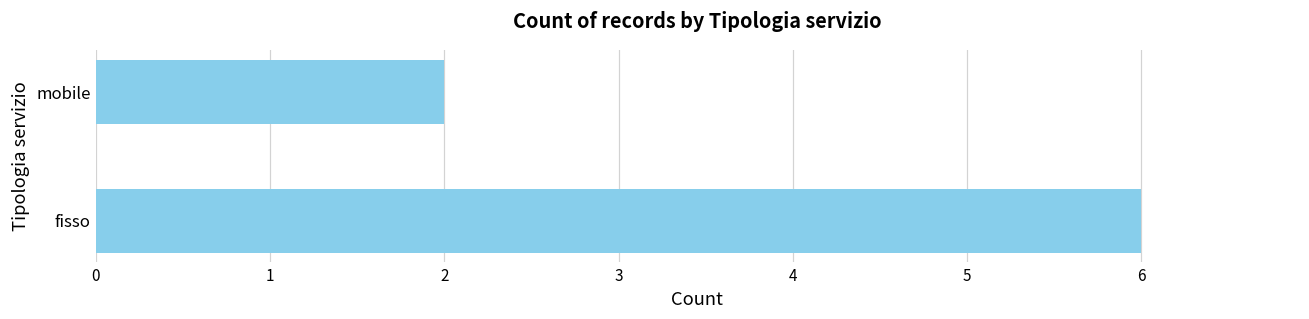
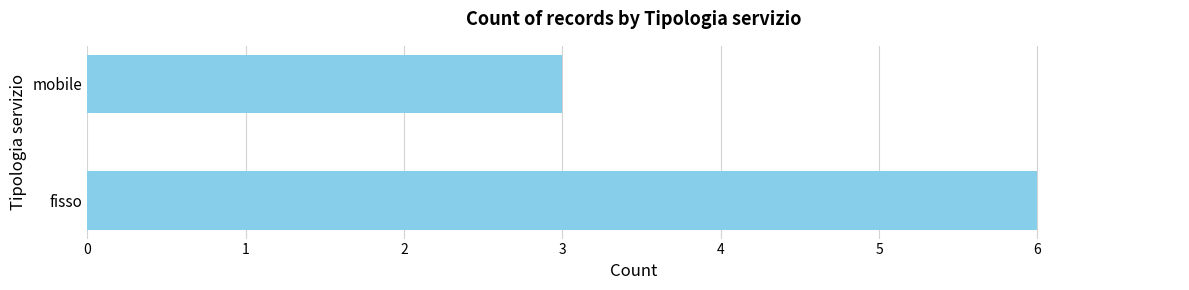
mobile: 2 -> 3
